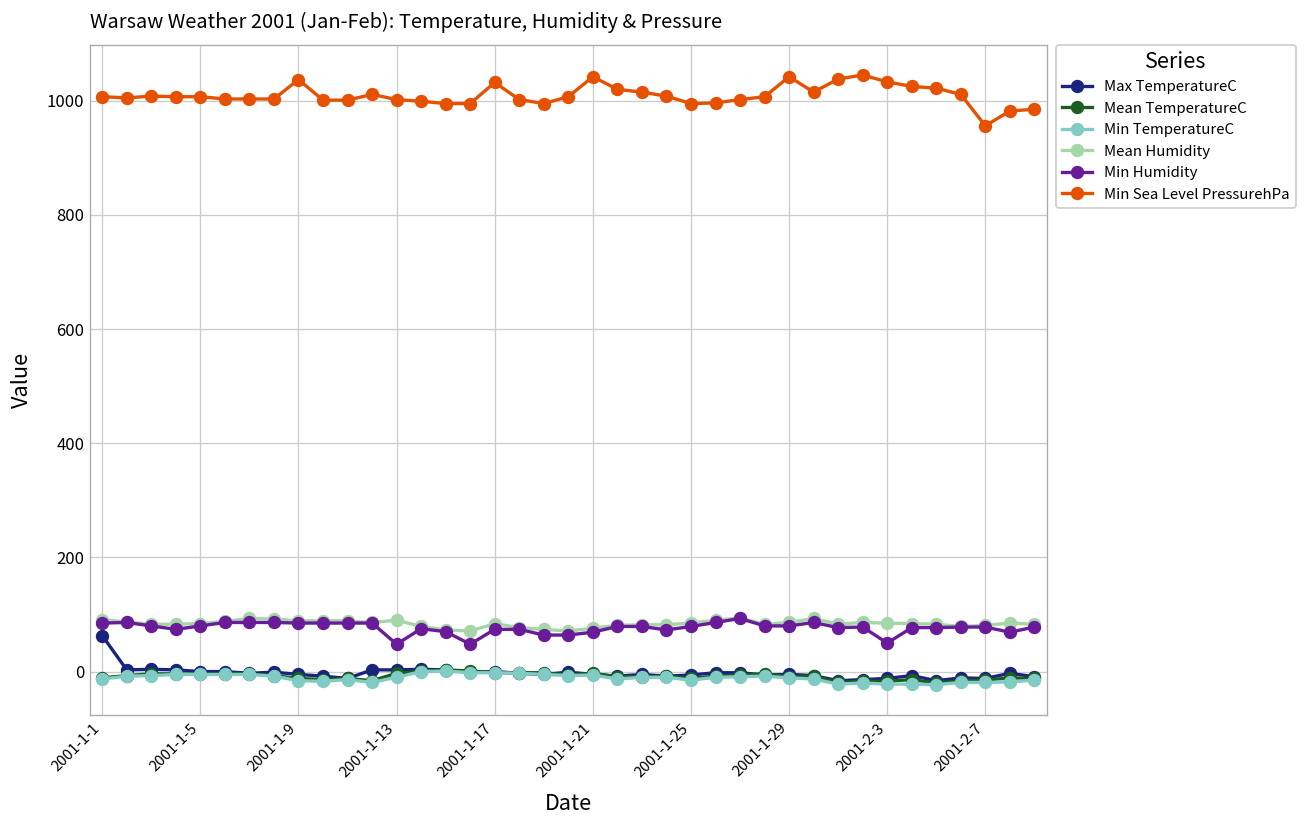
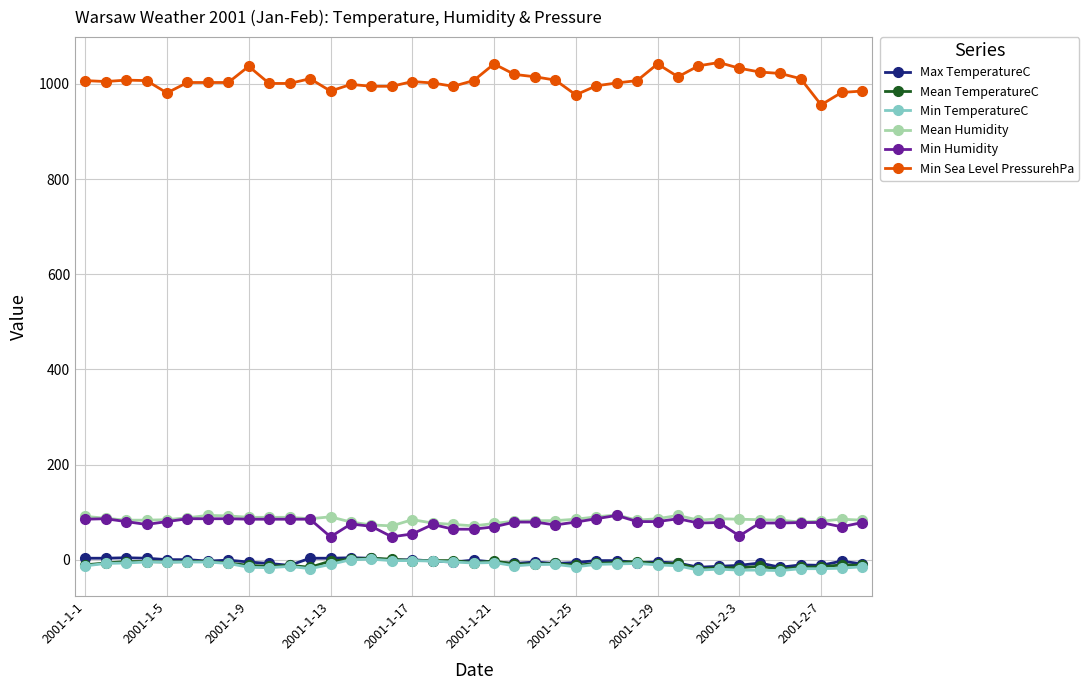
Max TemperatureC, 2001-1-1: 60 -> 0
Min Sea Level PressurehPa, 2001-1-5: 1010 -> 980
Min Sea Level PressurehPa, 2001-1-13: 1000 -> 990
Min Humidity, 2001-1-17: 70 -> 50
Min Sea Level PressurehPa, 2001-1-17: 1030 -> 1010
Min Sea Level PressurehPa, 2001-1-25: 1000 -> 980
